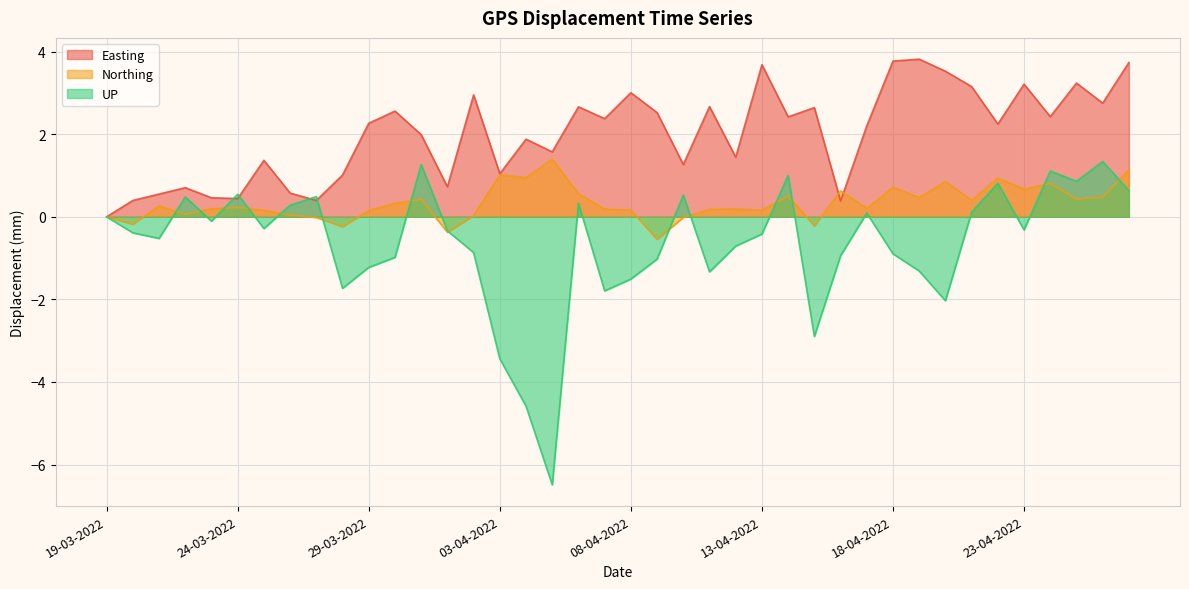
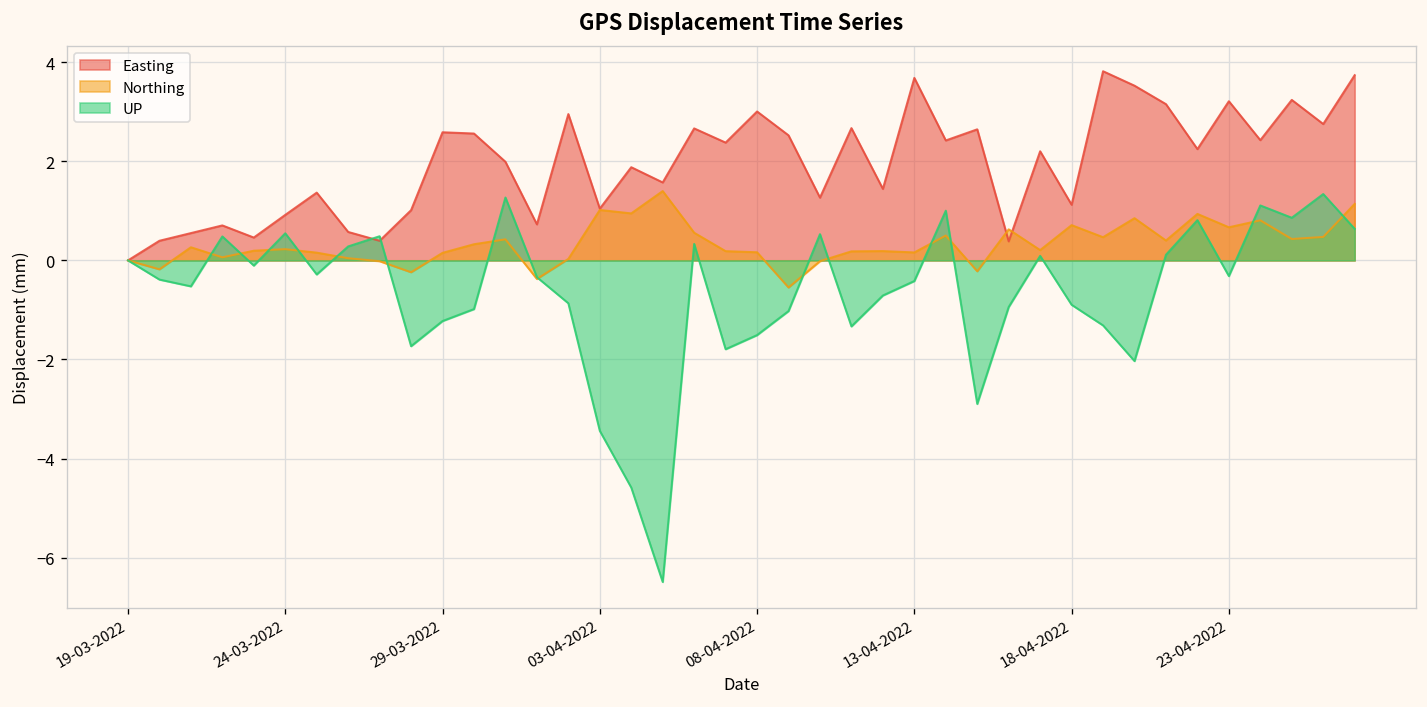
Easting, 24-03-2022: 0.4 -> 0.9
Easting, 29-03-2022: 2.3 -> 2.6
Easting, 18-04-2022: 3.8 -> 1.1
